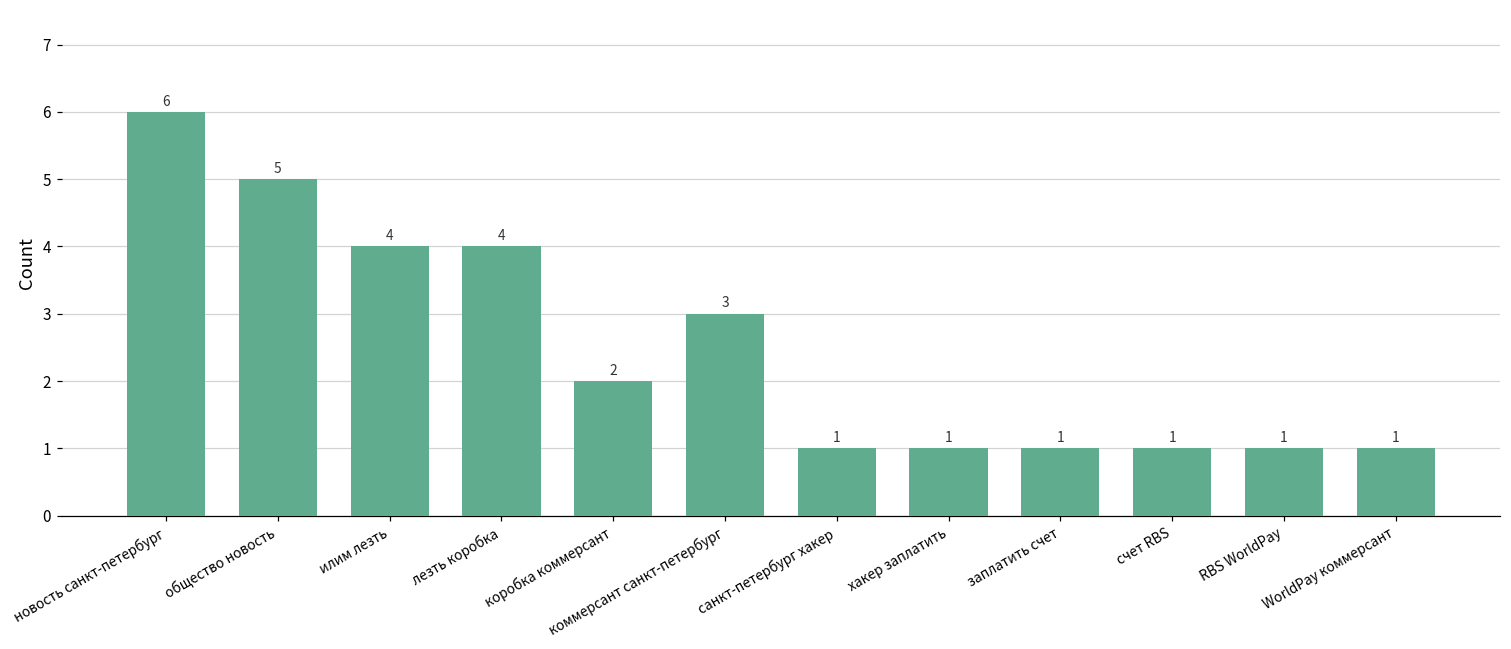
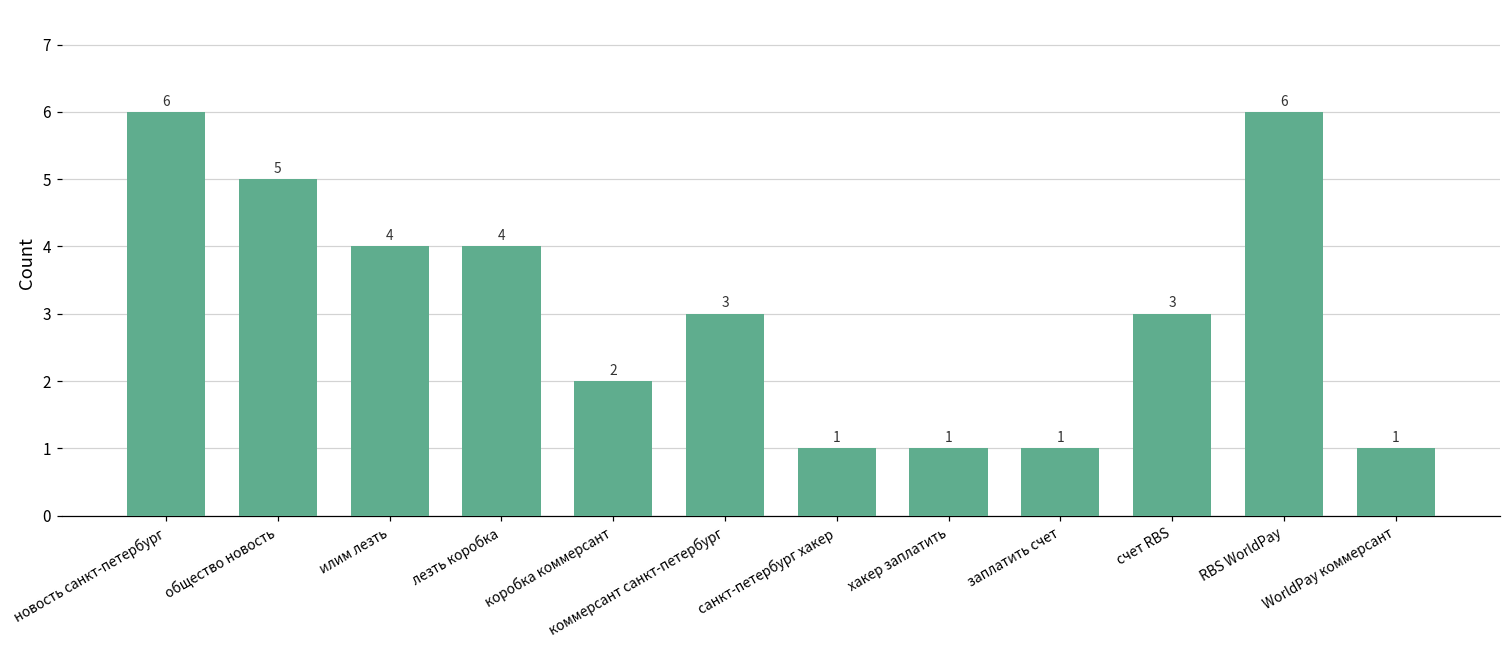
счет RBS: 1 -> 3
RBS WorldPay: 1 -> 6
